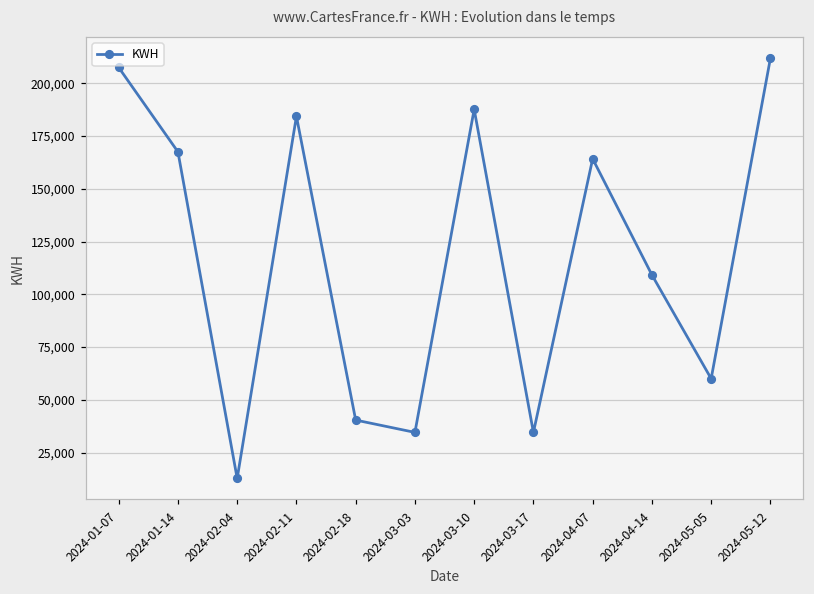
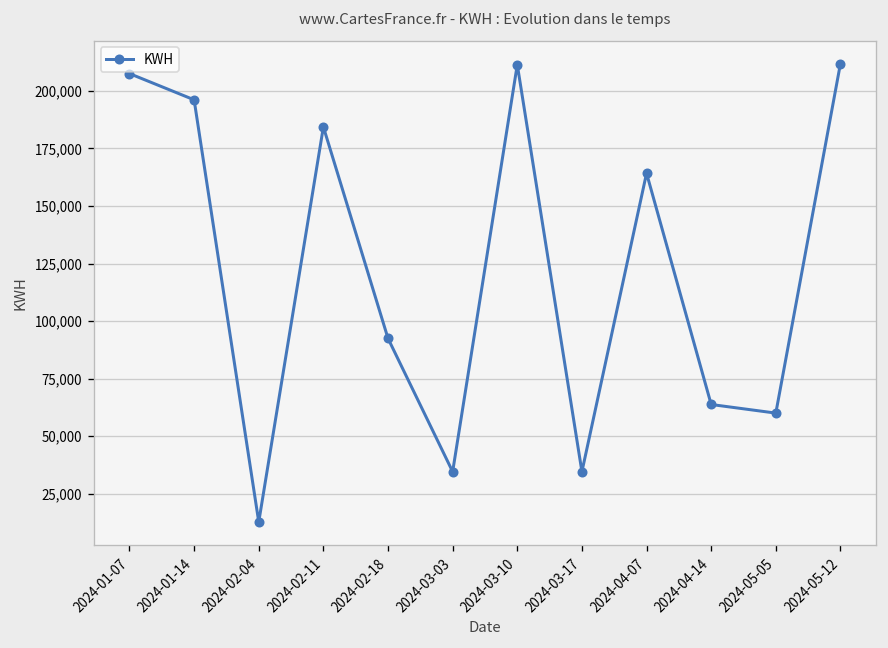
2024-01-14: 167,000 -> 196,000
2024-02-18: 40,000 -> 92,000
2024-03-10: 188,000 -> 211,000
2024-04-14: 109,000 -> 64,000
